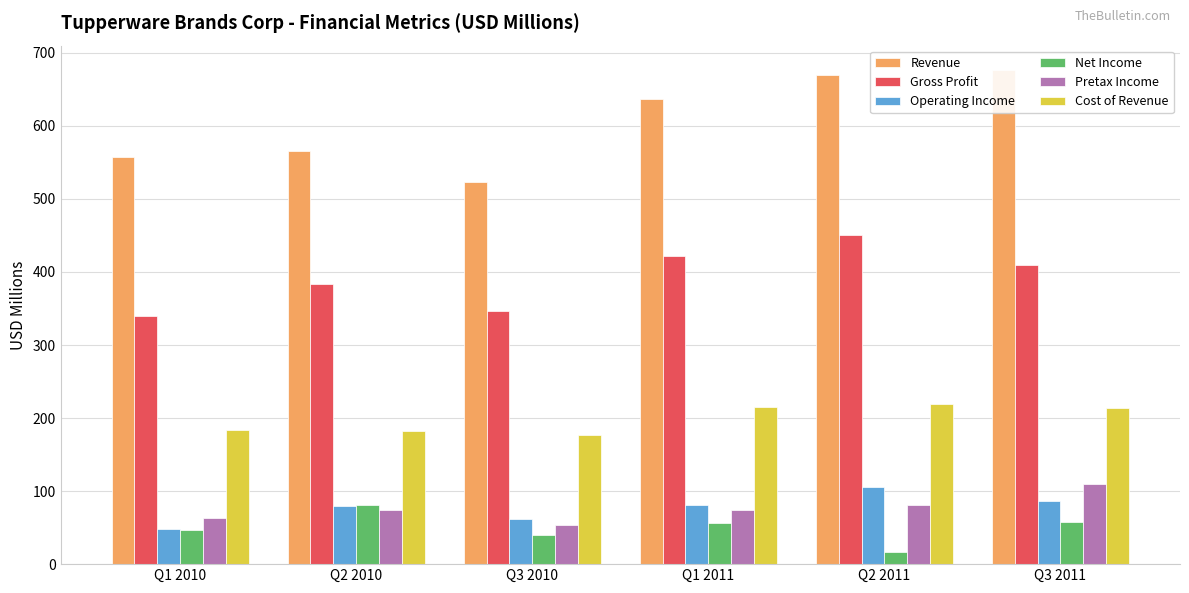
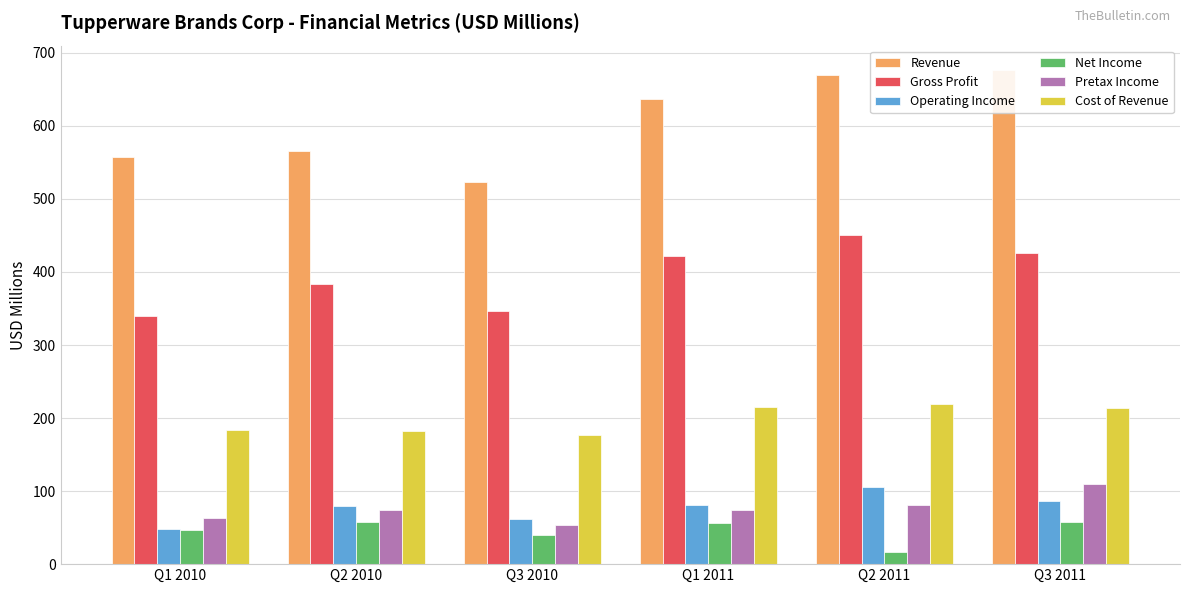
Net Income, Q2 2010: 80 -> 60
Gross Profit, Q3 2011: 410 -> 430
